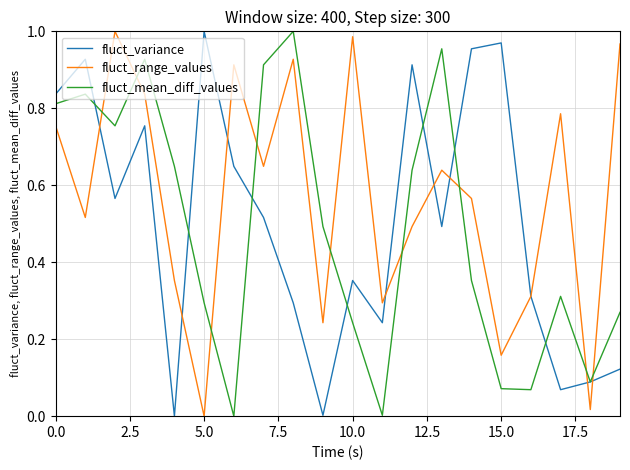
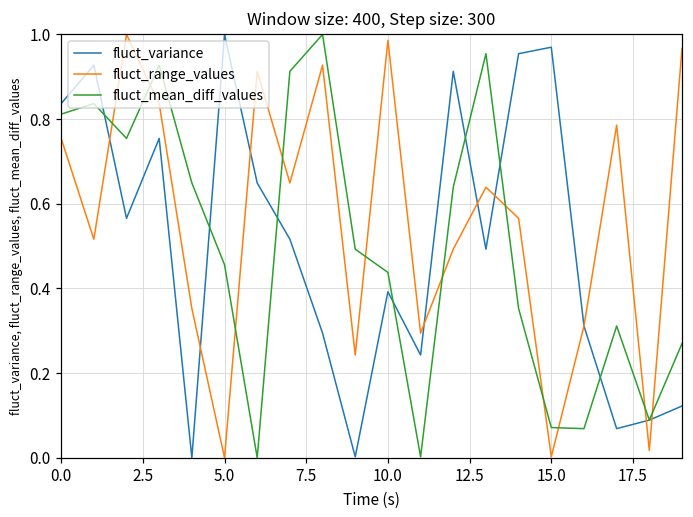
fluct_mean_diff_values, 5.0: 0.29 -> 0.46
fluct_variance, 10.0: 0.35 -> 0.39
fluct_mean_diff_values, 10.0: 0.24 -> 0.44
fluct_range_values, 15.0: 0.16 -> 0.00
